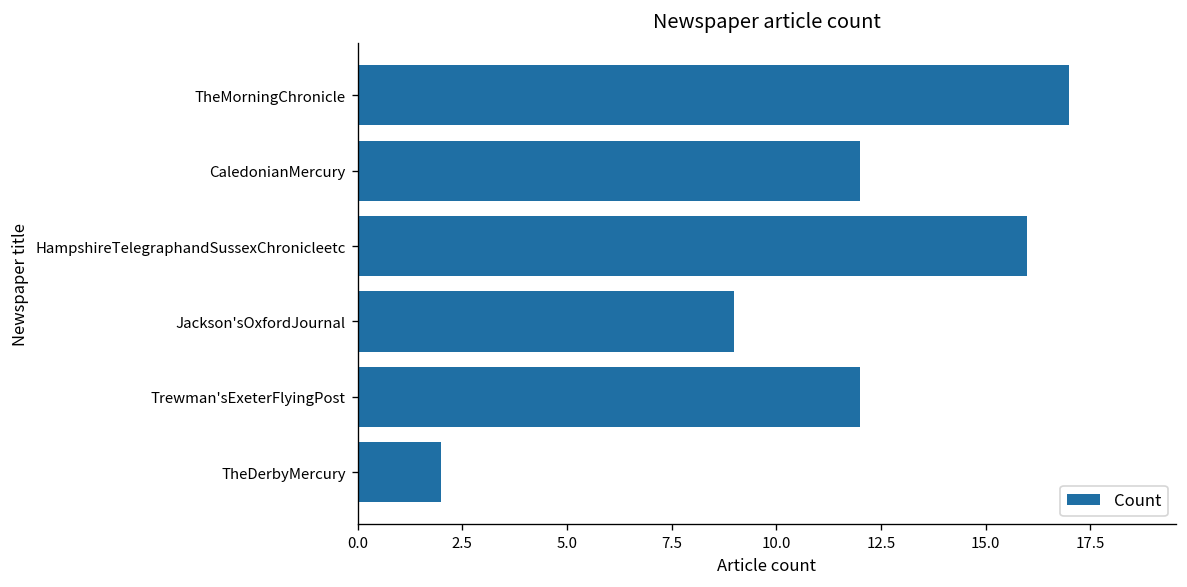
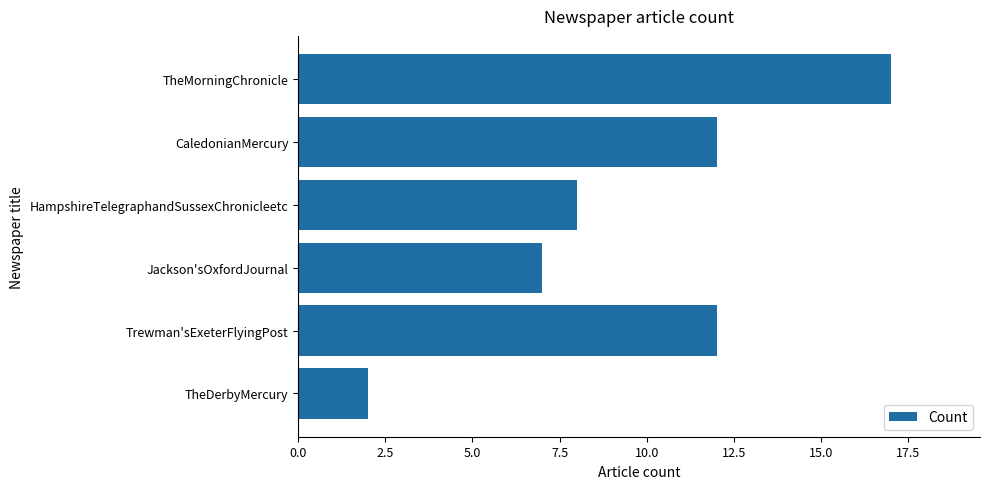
HampshireTelegraphandSussexChronicleetc: 16 -> 8
Jackson'sOxfordJournal: 9 -> 7
